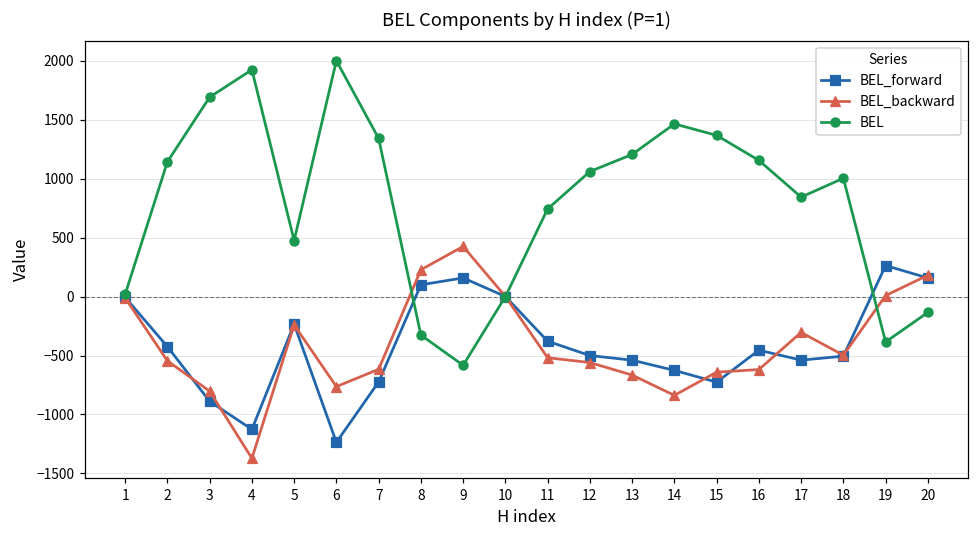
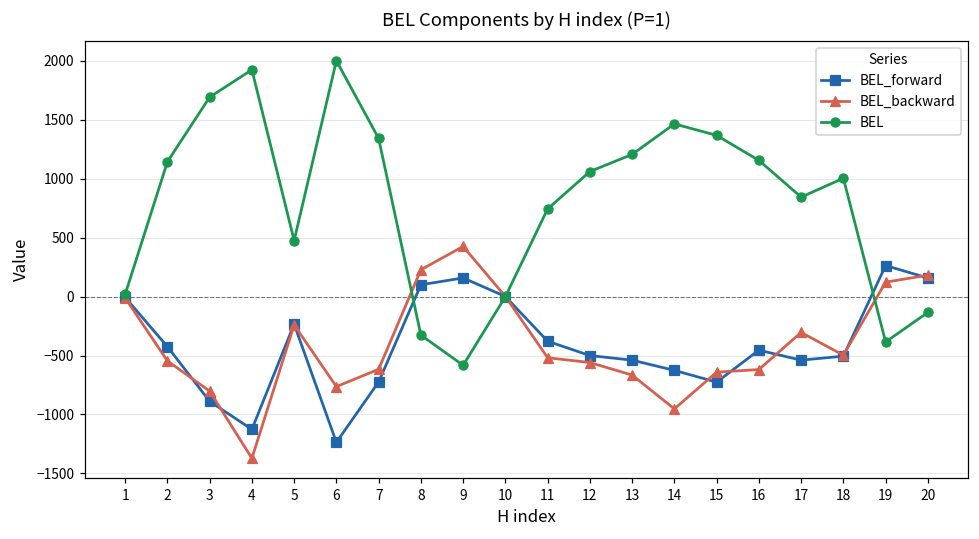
BEL_backward, 14: -840 -> -950
BEL_backward, 19: 10 -> 120
